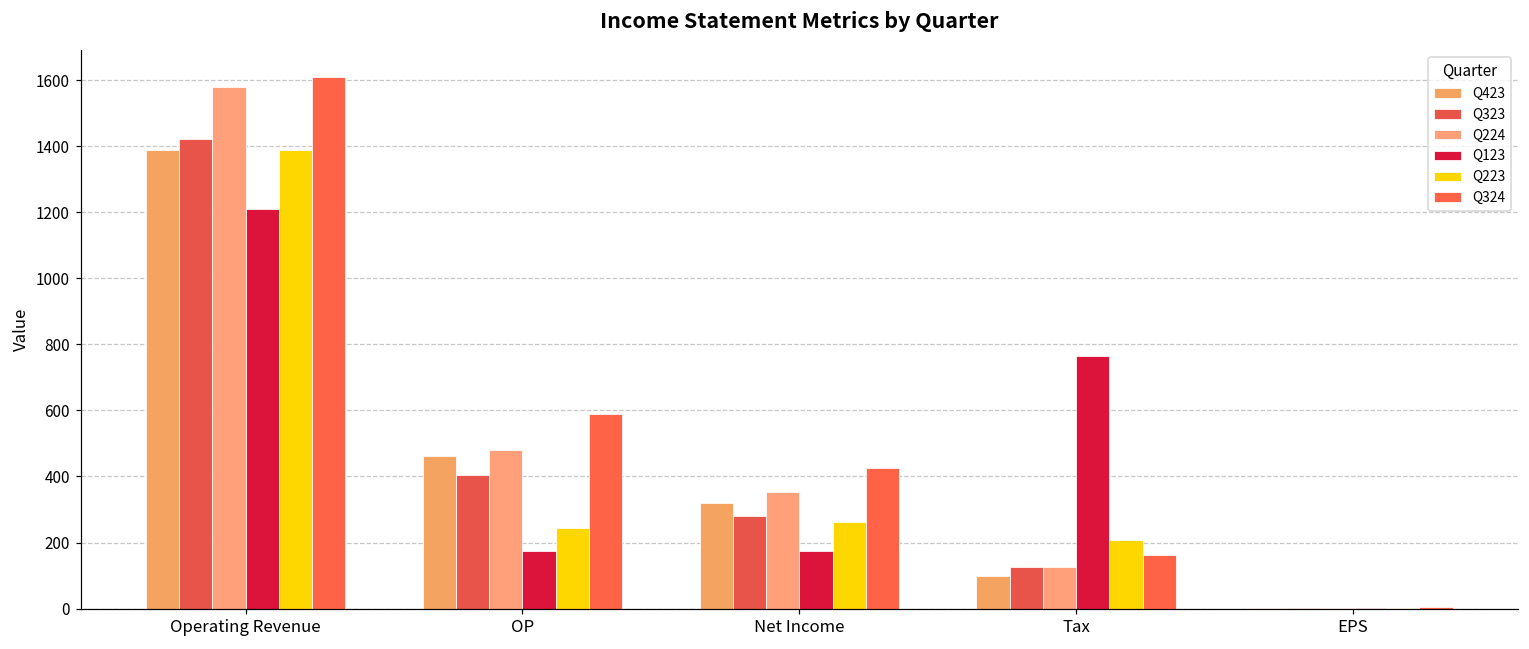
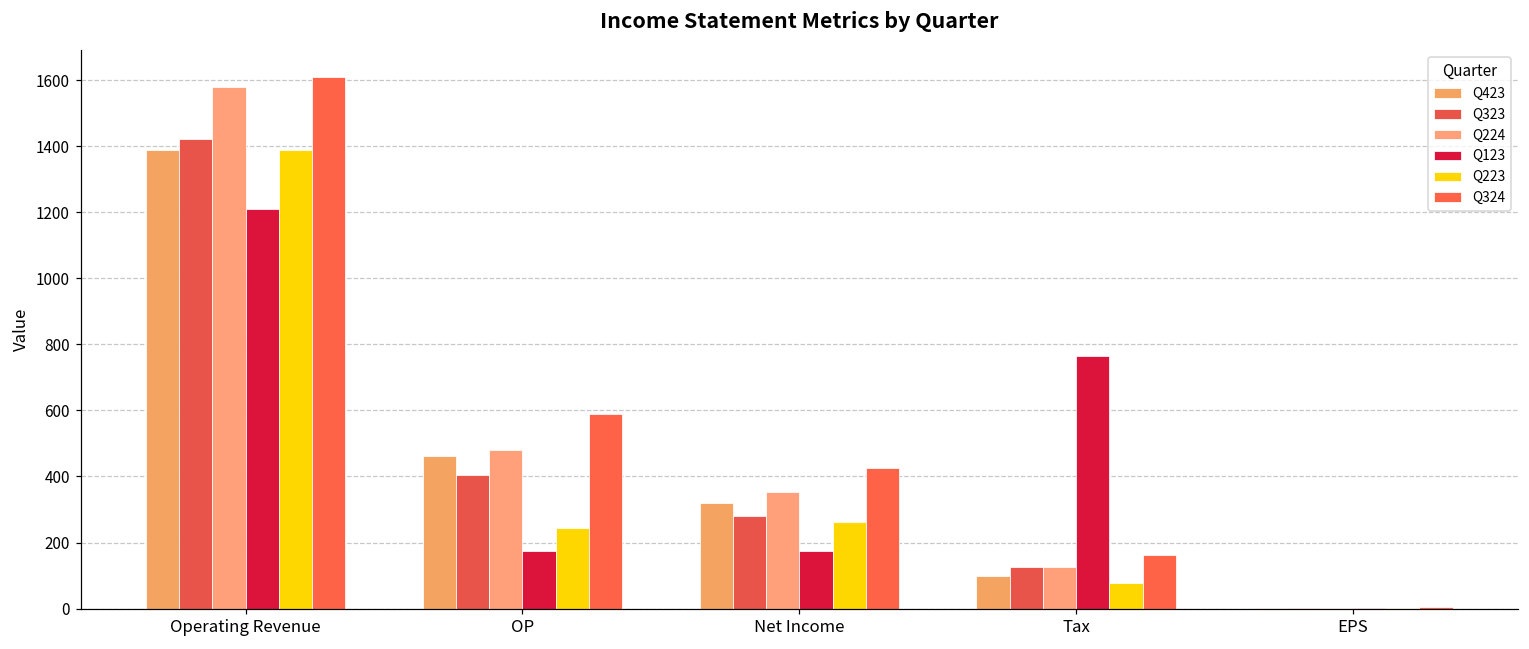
Q223, Tax: 210 -> 80
